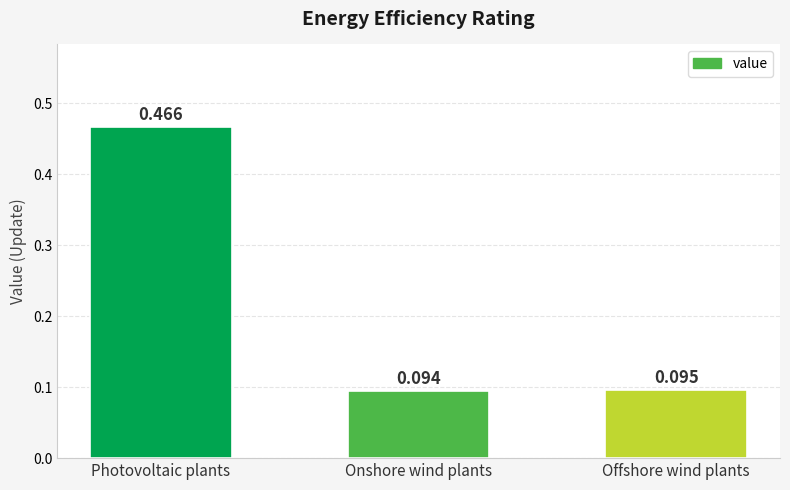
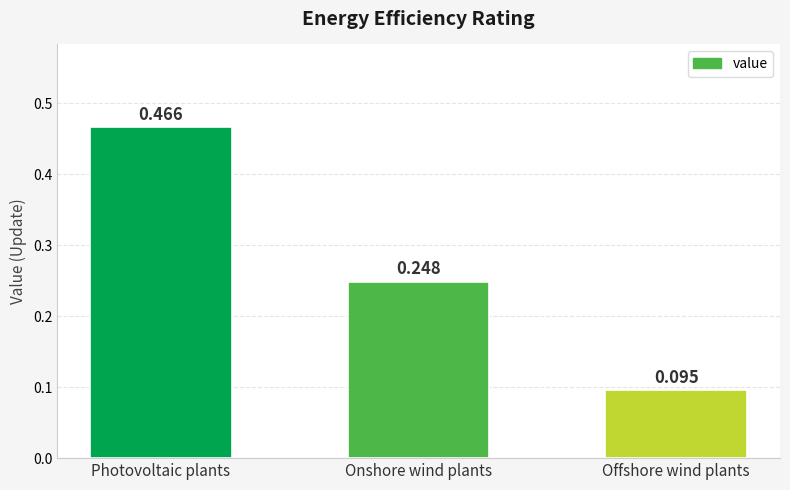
Onshore wind plants: 0.094 -> 0.248
